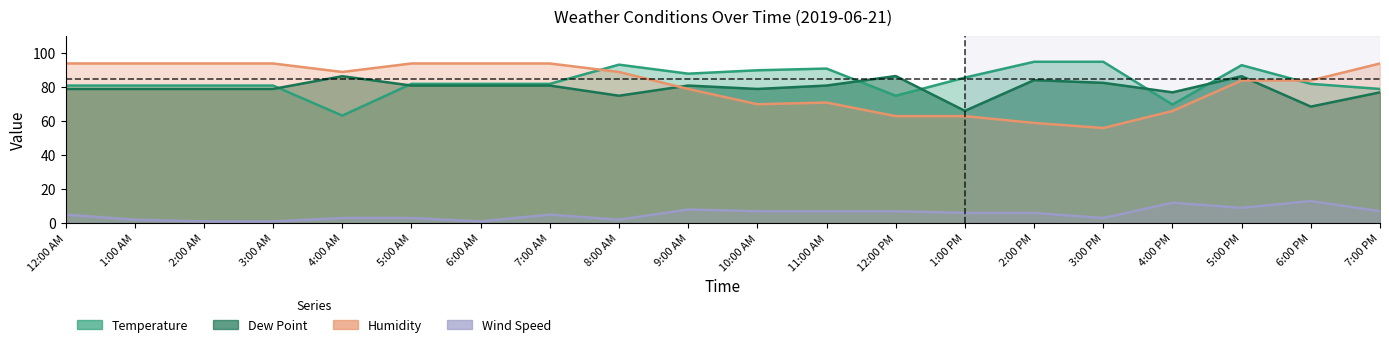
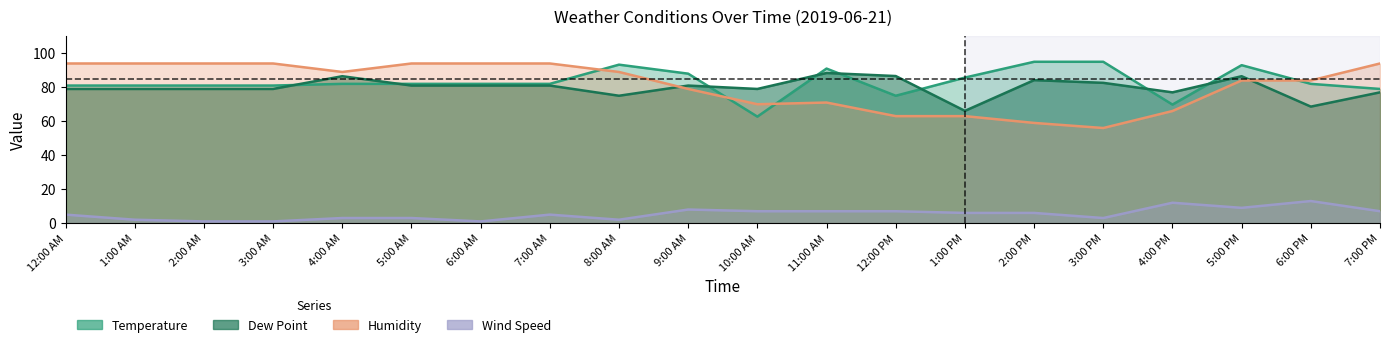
Temperature, 4:00 AM: 63 -> 82
Temperature, 10:00 AM: 90 -> 63
Dew Point, 11:00 AM: 81 -> 88
